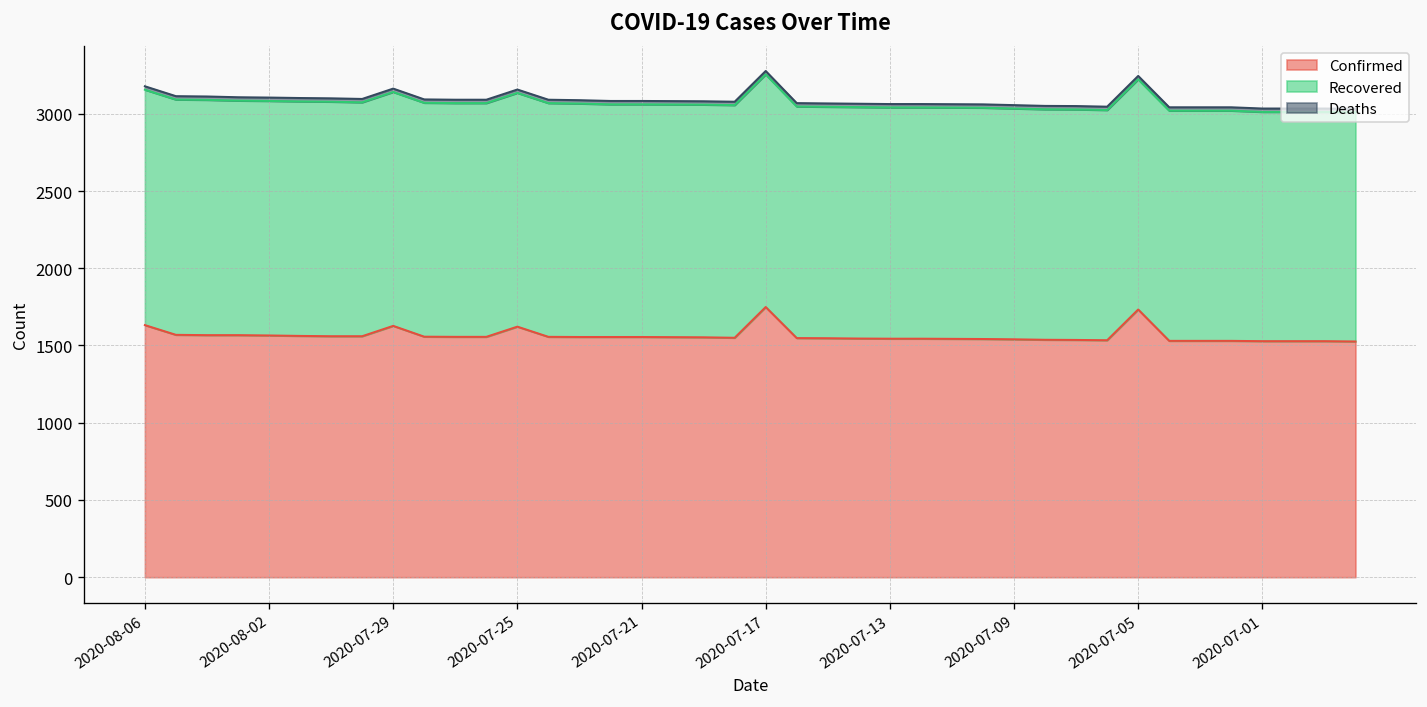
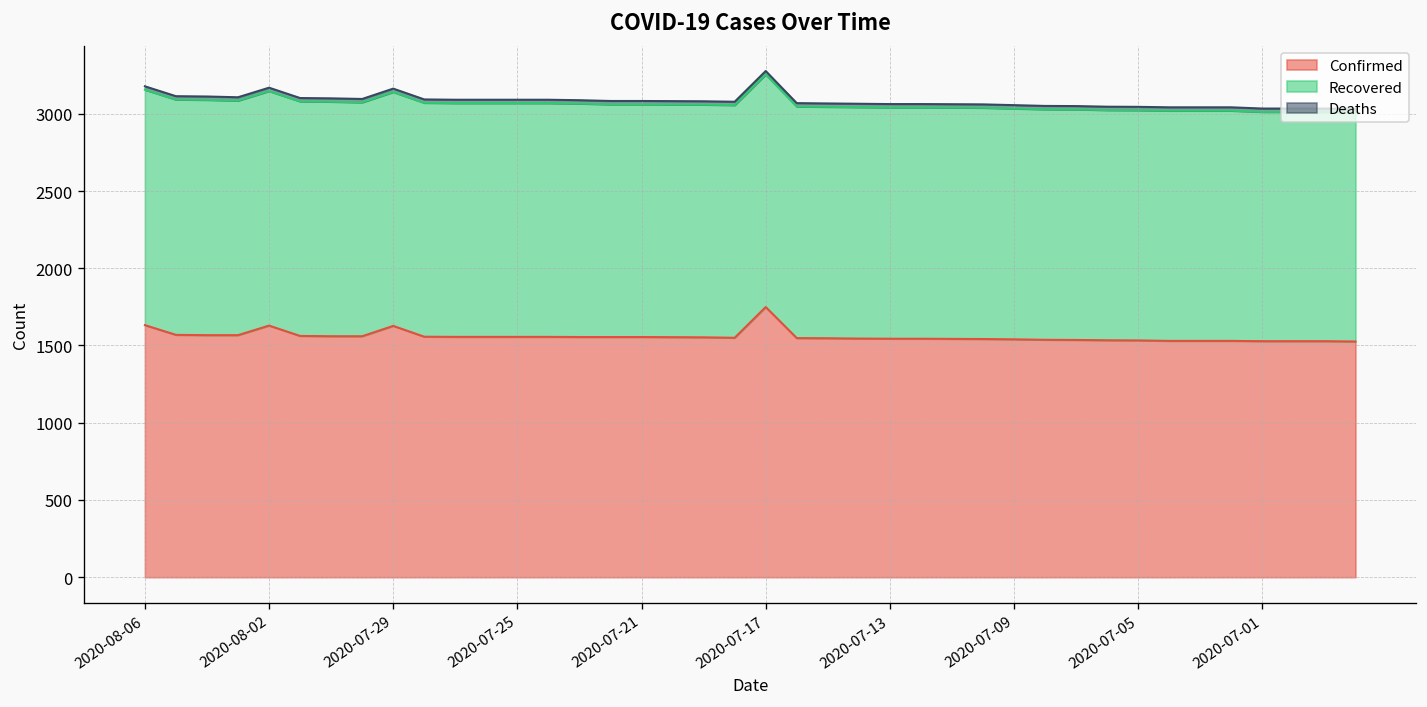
Confirmed, 2020-08-02: 1570 -> 1630
Confirmed, 2020-07-25: 1620 -> 1560
Confirmed, 2020-07-05: 1730 -> 1530
